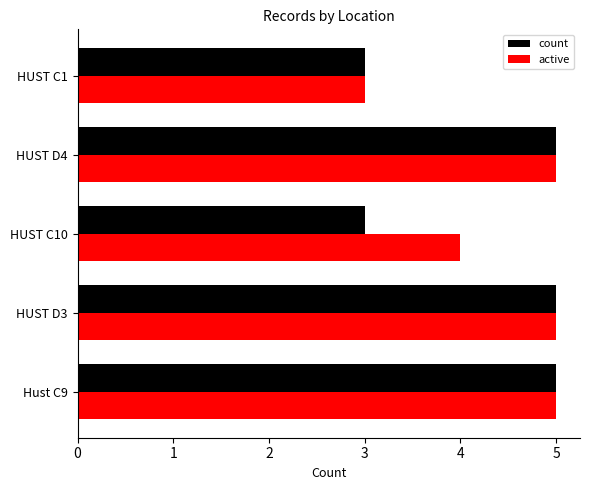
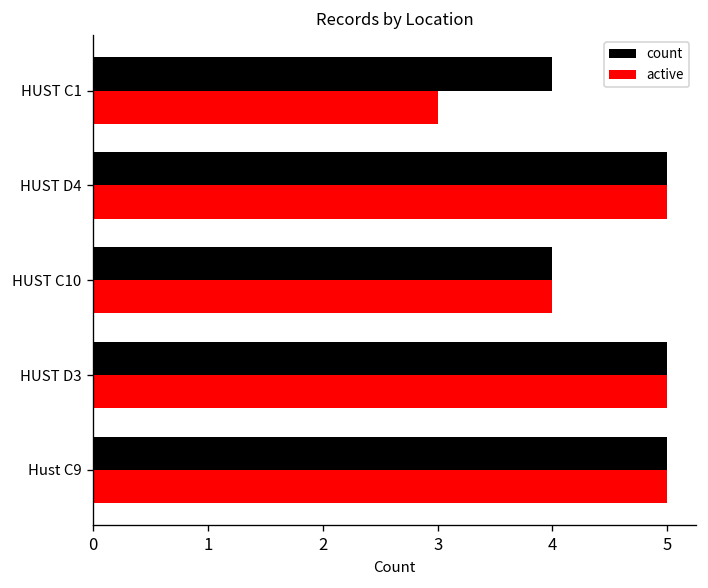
count, HUST C1: 3 -> 4
count, HUST C10: 3 -> 4
